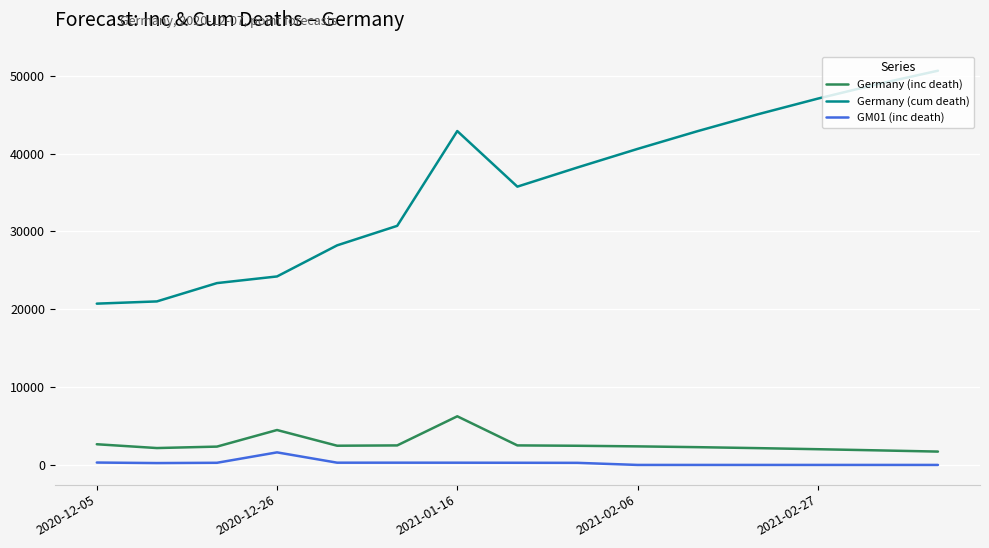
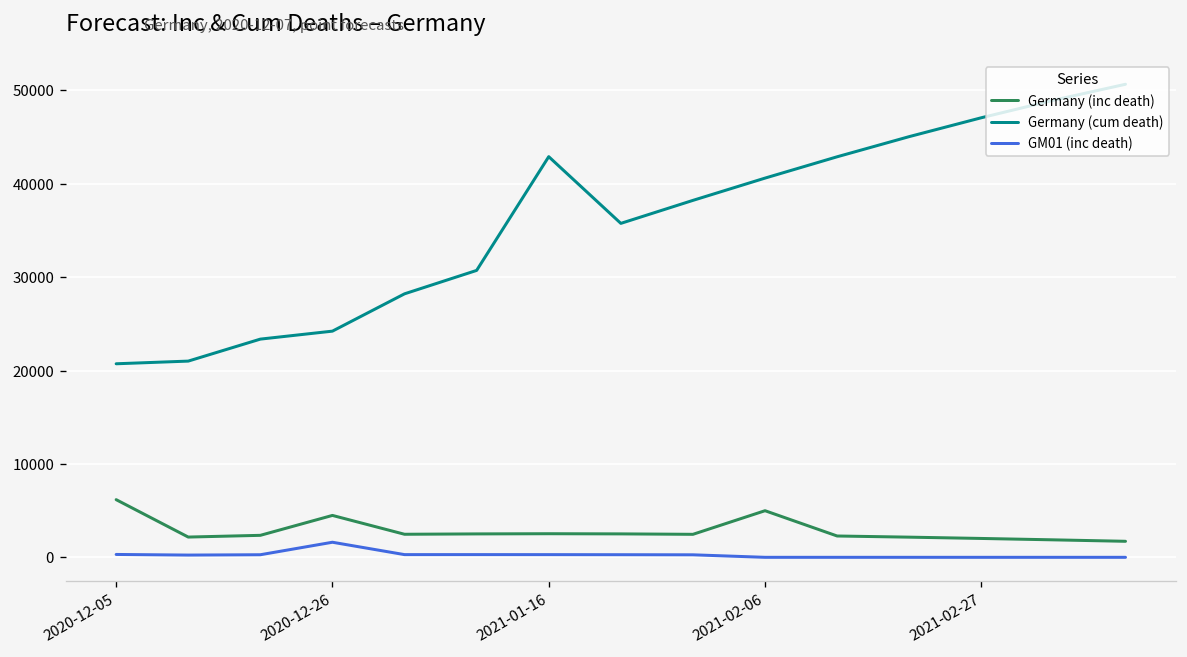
Germany (inc death), 2020-12-05: 3000 -> 6000
Germany (inc death), 2021-01-16: 6000 -> 3000
Germany (inc death), 2021-02-06: 2000 -> 5000
